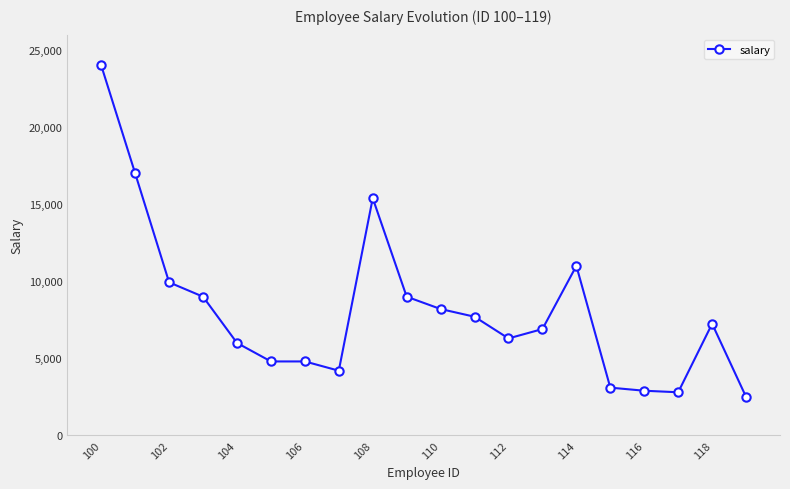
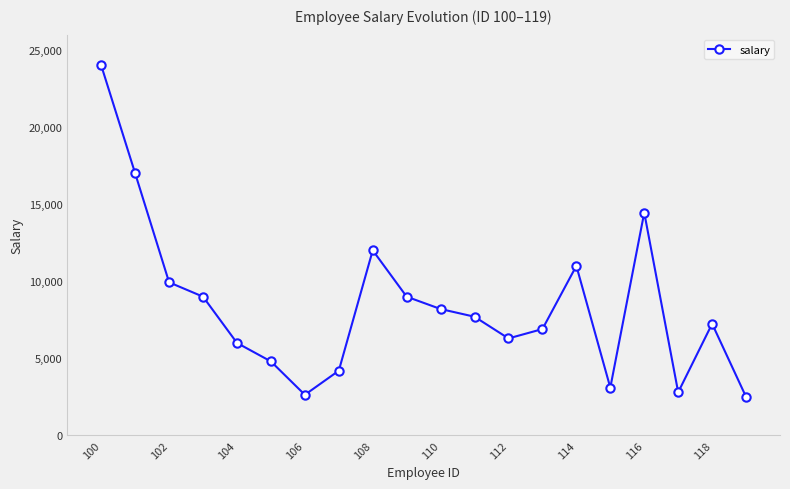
106: 4,800 -> 2,600
108: 15,400 -> 12,000
116: 2,900 -> 14,500
